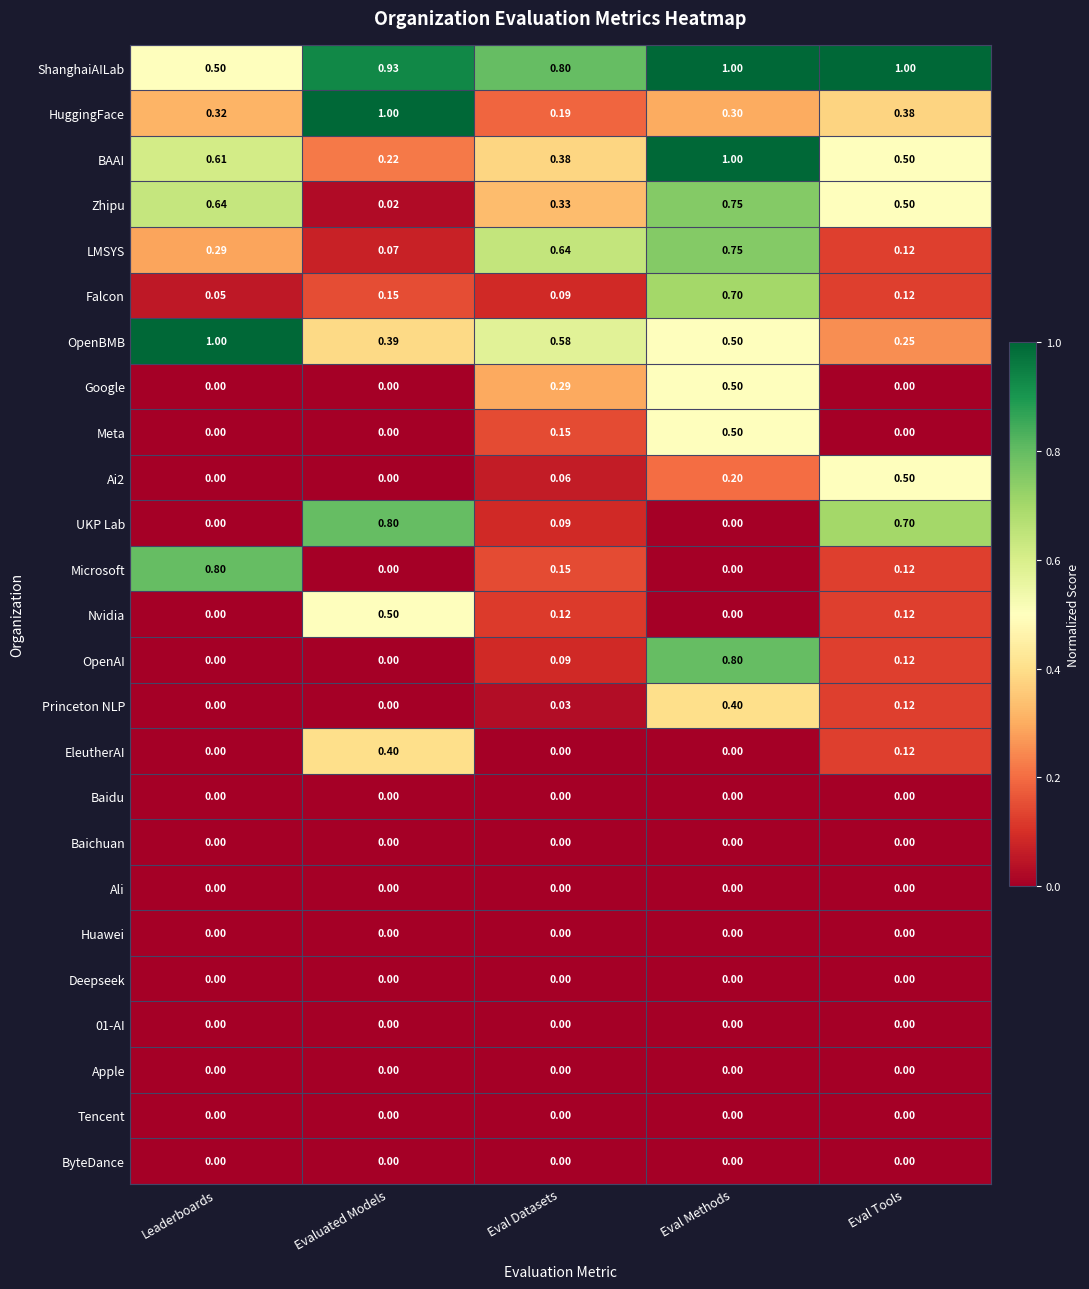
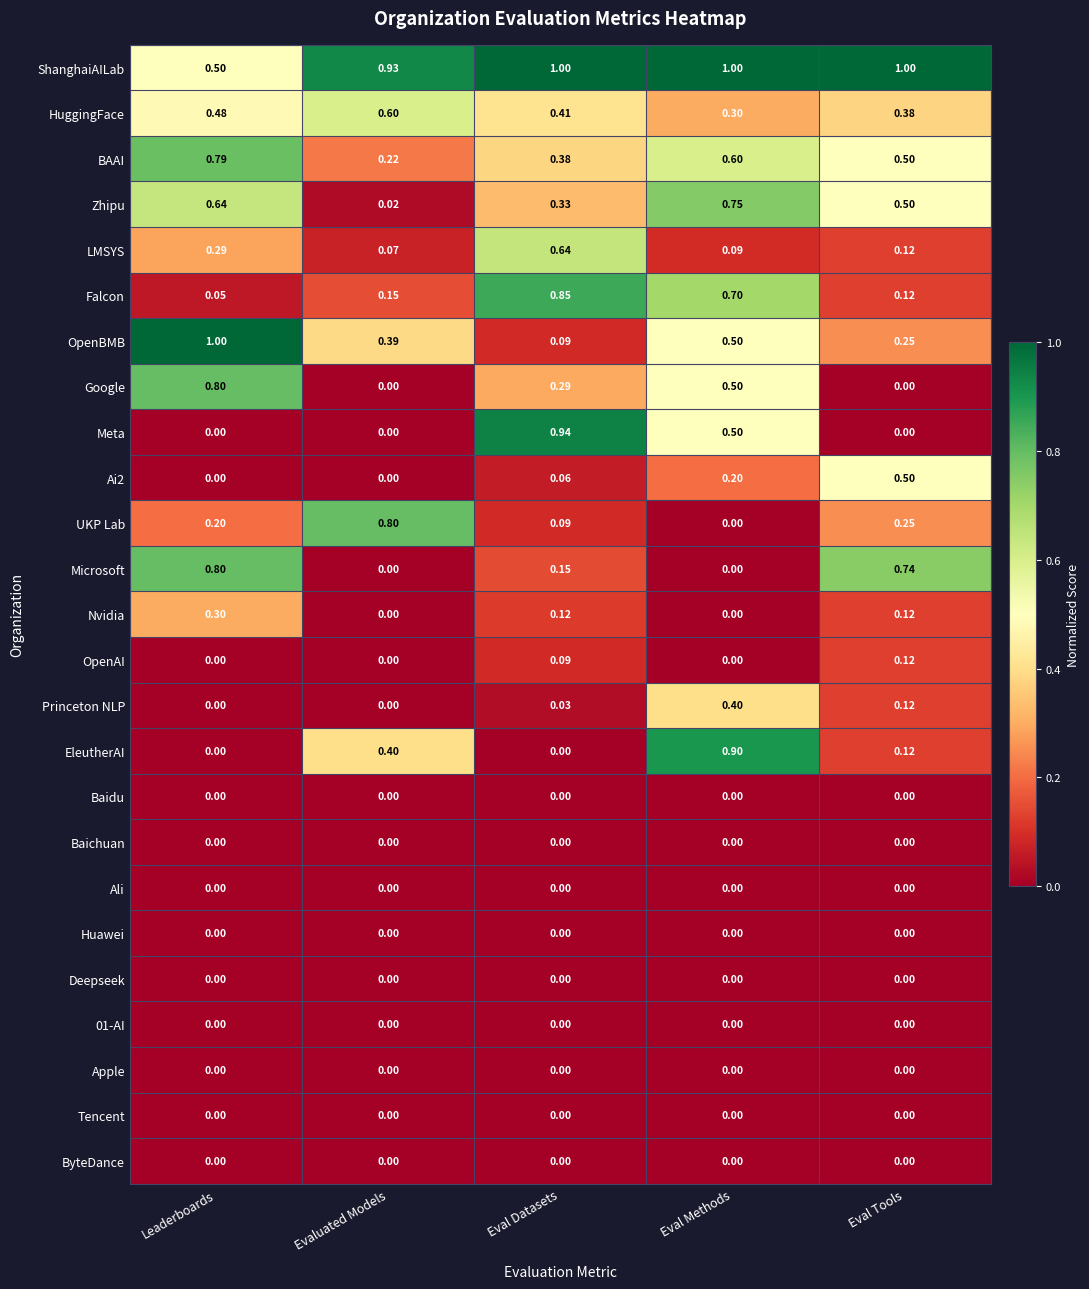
ShanghaiAILab, Eval Datasets: 0.80 -> 1.00
HuggingFace, Leaderboards: 0.32 -> 0.48
HuggingFace, Evaluated Models: 1.00 -> 0.60
HuggingFace, Eval Datasets: 0.19 -> 0.41
BAAI, Leaderboards: 0.61 -> 0.79
BAAI, Eval Methods: 1.00 -> 0.60
LMSYS, Eval Methods: 0.75 -> 0.09
Falcon, Eval Datasets: 0.09 -> 0.85
OpenBMB, Eval Datasets: 0.58 -> 0.09
Google, Leaderboards: 0.00 -> 0.80
Meta, Eval Datasets: 0.15 -> 0.94
UKP Lab, Leaderboards: 0.00 -> 0.20
UKP Lab, Eval Tools: 0.70 -> 0.25
Microsoft, Eval Tools: 0.12 -> 0.74
Nvidia, Leaderboards: 0.00 -> 0.30
Nvidia, Evaluated Models: 0.50 -> 0.00
OpenAI, Eval Methods: 0.80 -> 0.00
EleutherAI, Eval Methods: 0.00 -> 0.90
